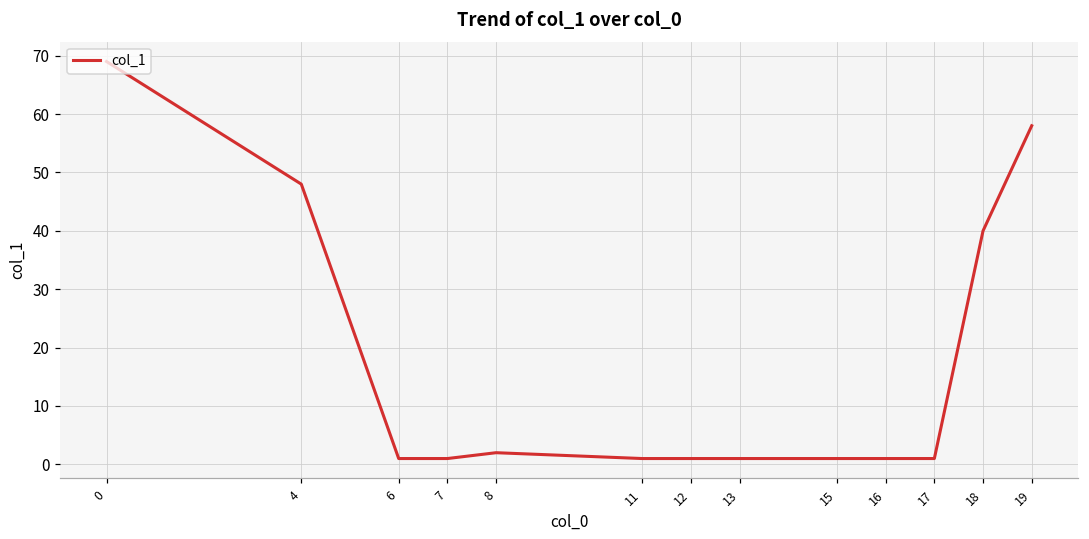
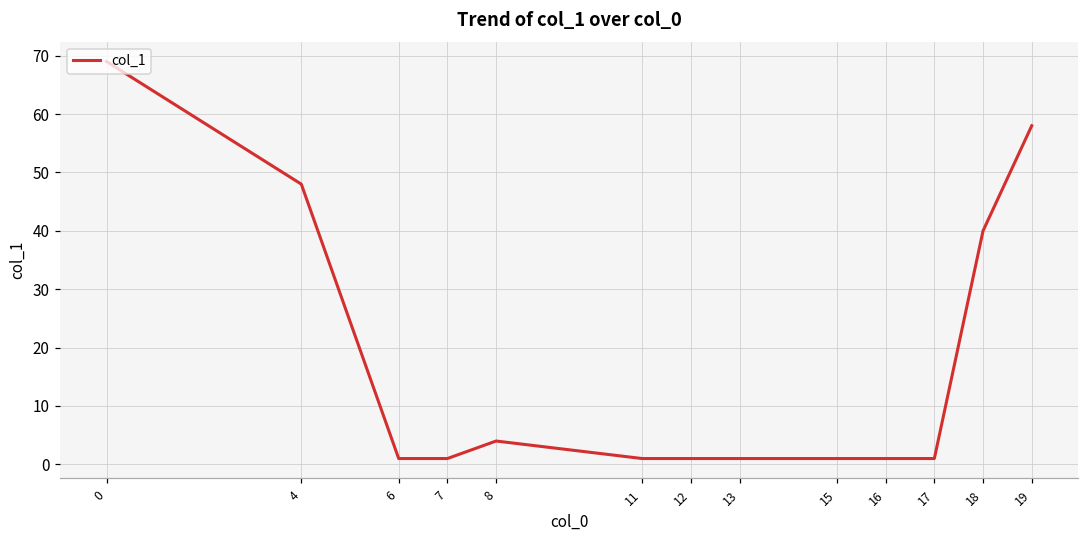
8: 2 -> 4
